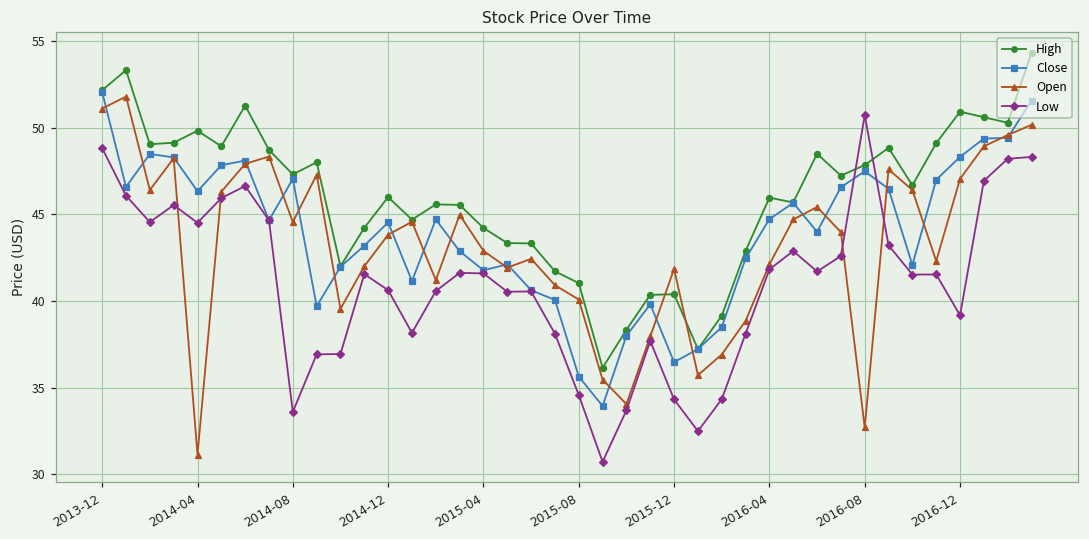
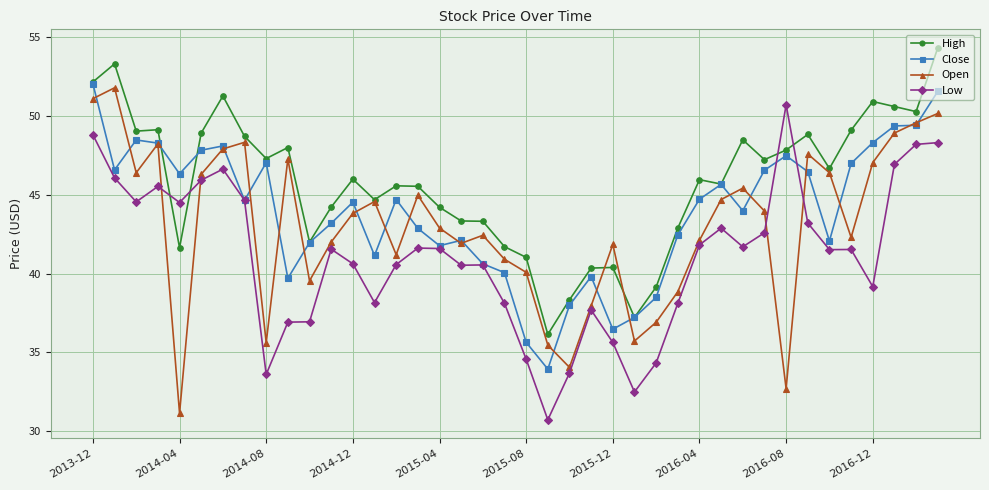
High, 2014-04: 49.8 -> 41.6
Open, 2014-08: 44.6 -> 35.6
Low, 2015-12: 34.3 -> 35.6
